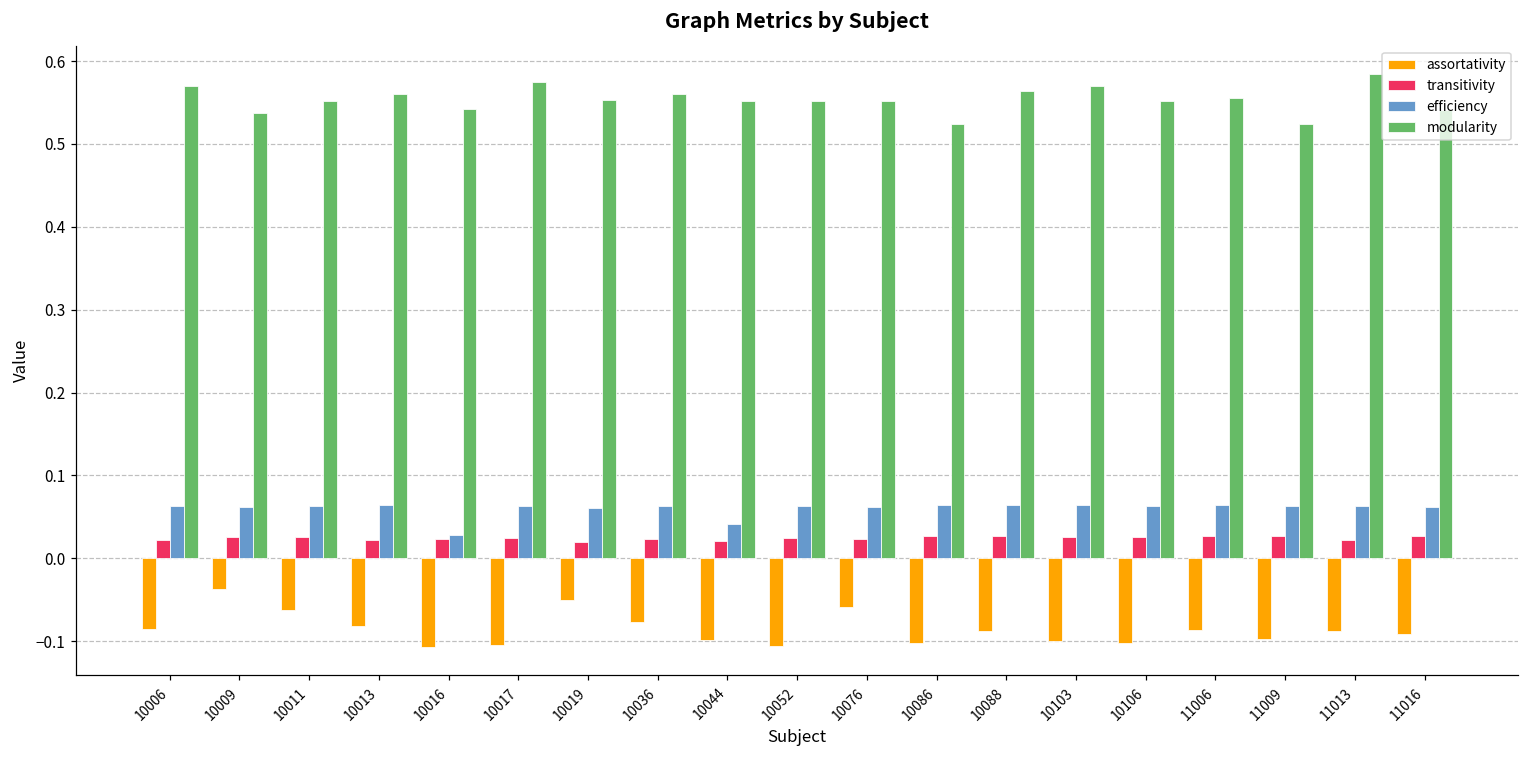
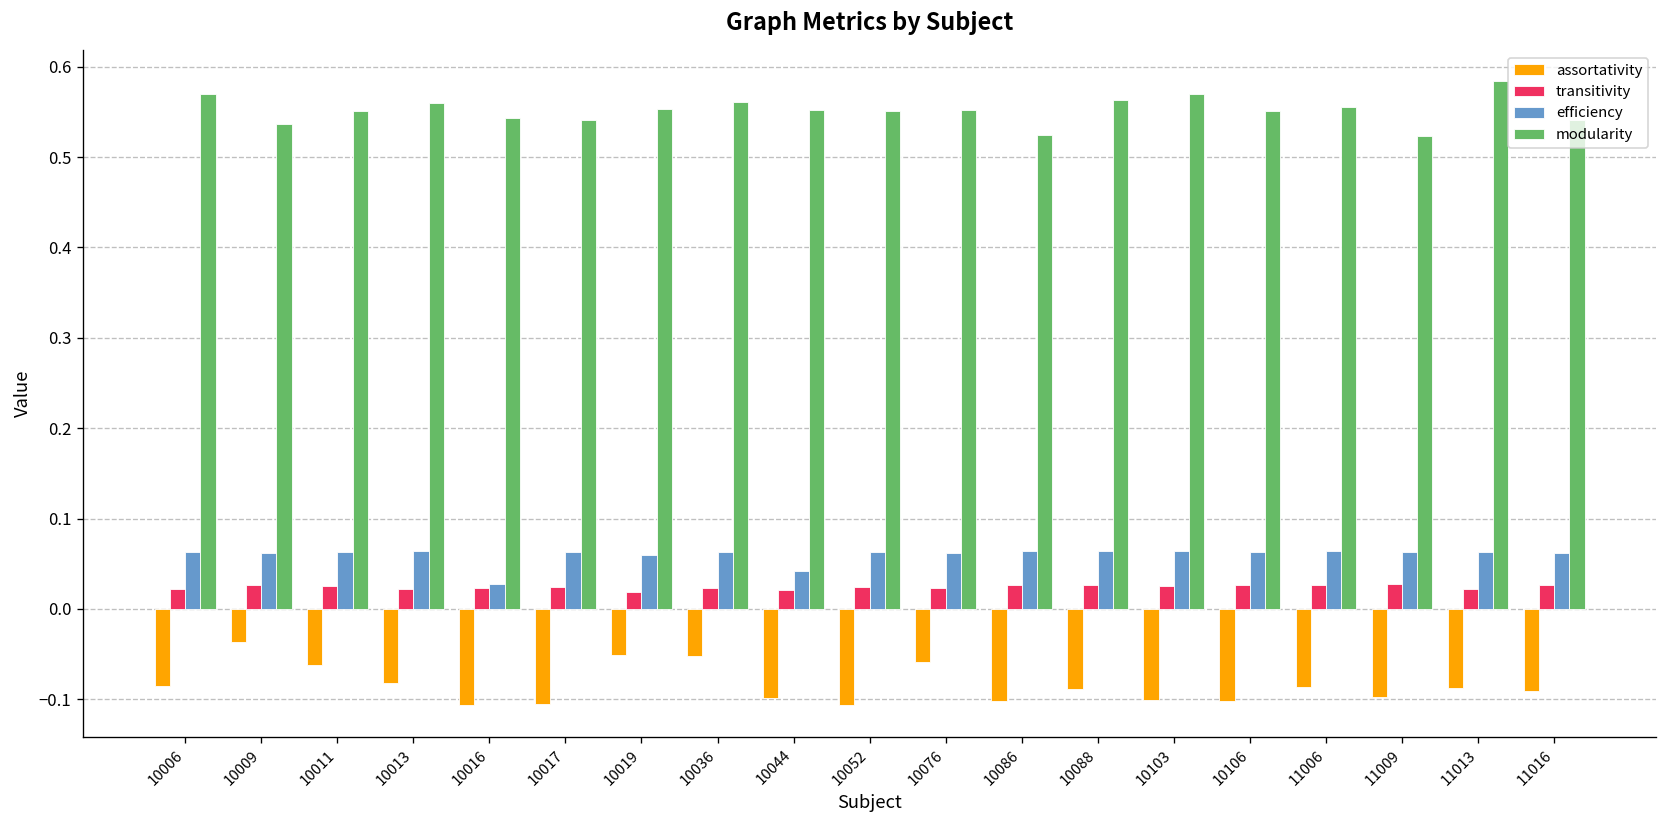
modularity, 10017: 0.58 -> 0.54
assortativity, 10036: -0.08 -> -0.05
